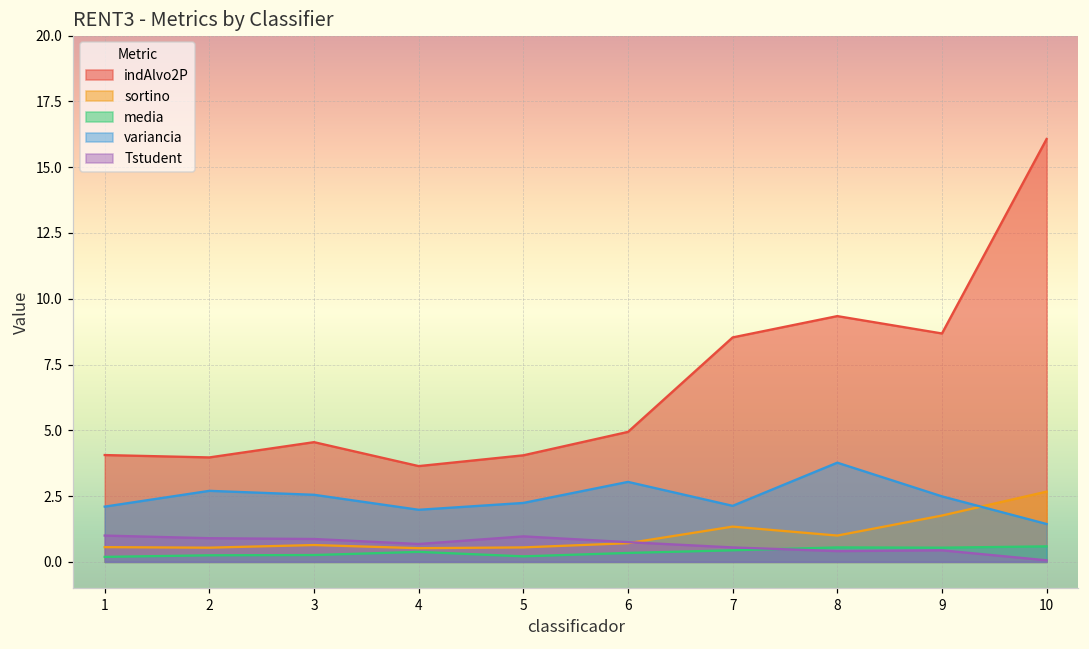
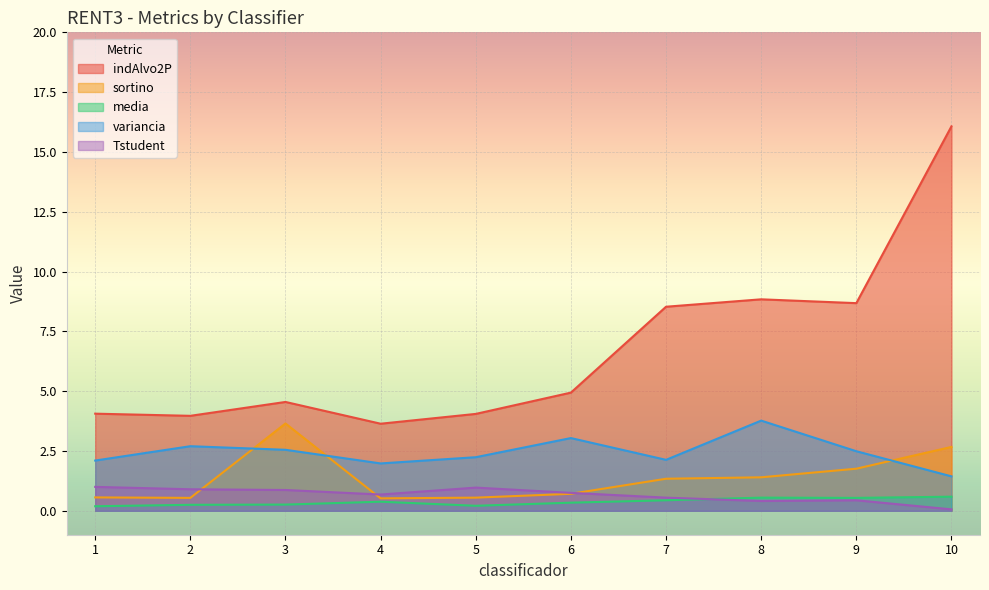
sortino, 3: 0.6 -> 3.7
indAlvo2P, 8: 9.3 -> 8.8
sortino, 8: 1.0 -> 1.4
